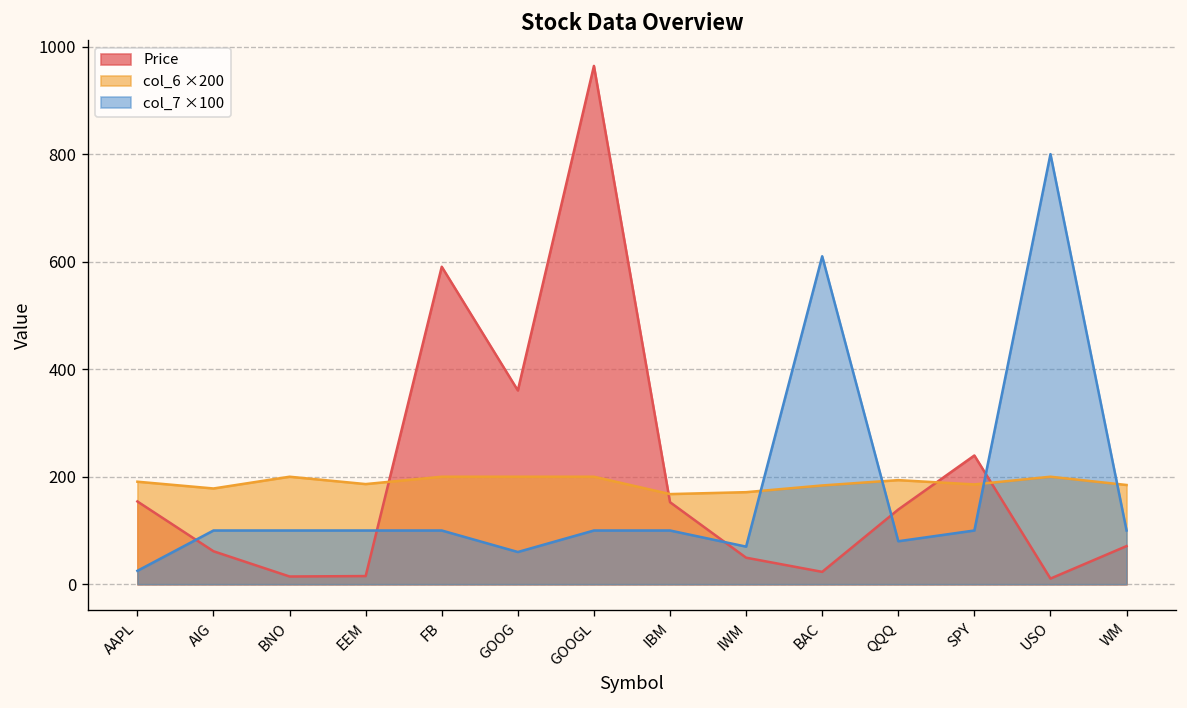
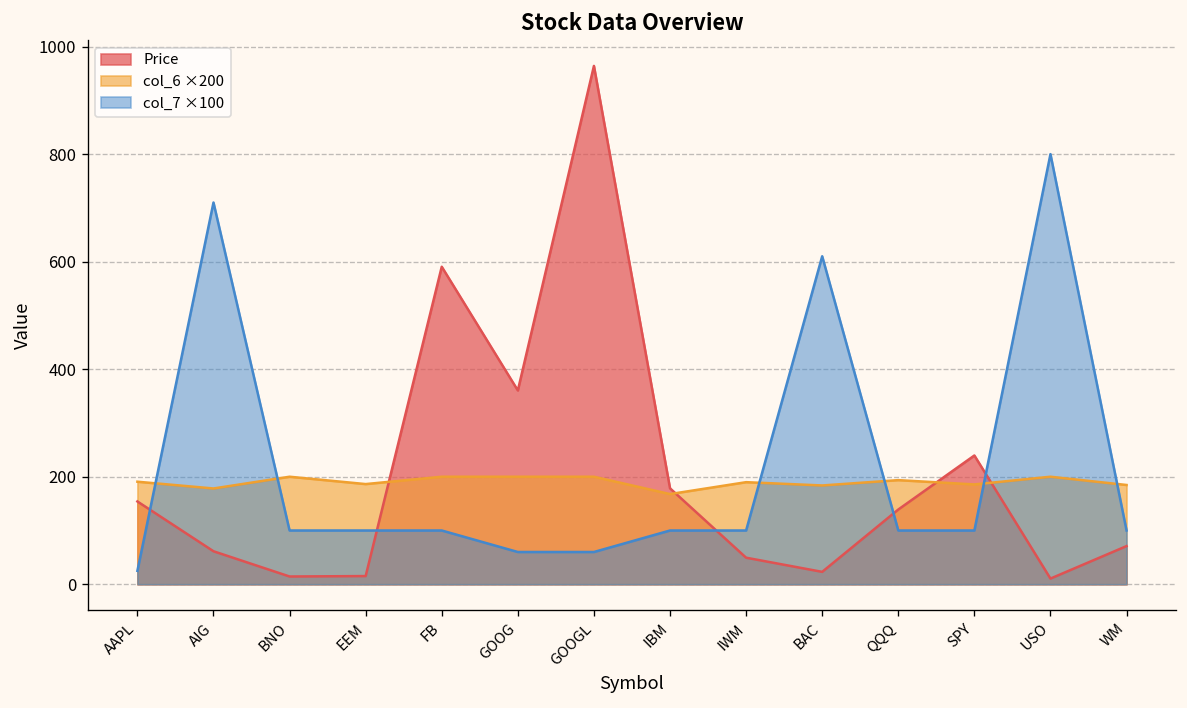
col_7 ×100, AIG: 100 -> 710
col_7 ×100, GOOGL: 100 -> 60
Price, IBM: 150 -> 180
col_6 ×200, IWM: 170 -> 190
col_7 ×100, IWM: 70 -> 100
col_7 ×100, QQQ: 80 -> 100
